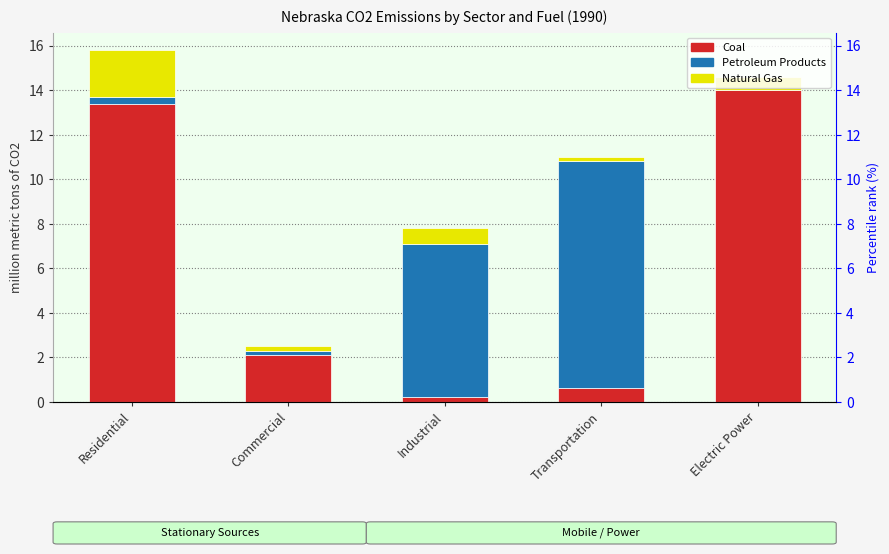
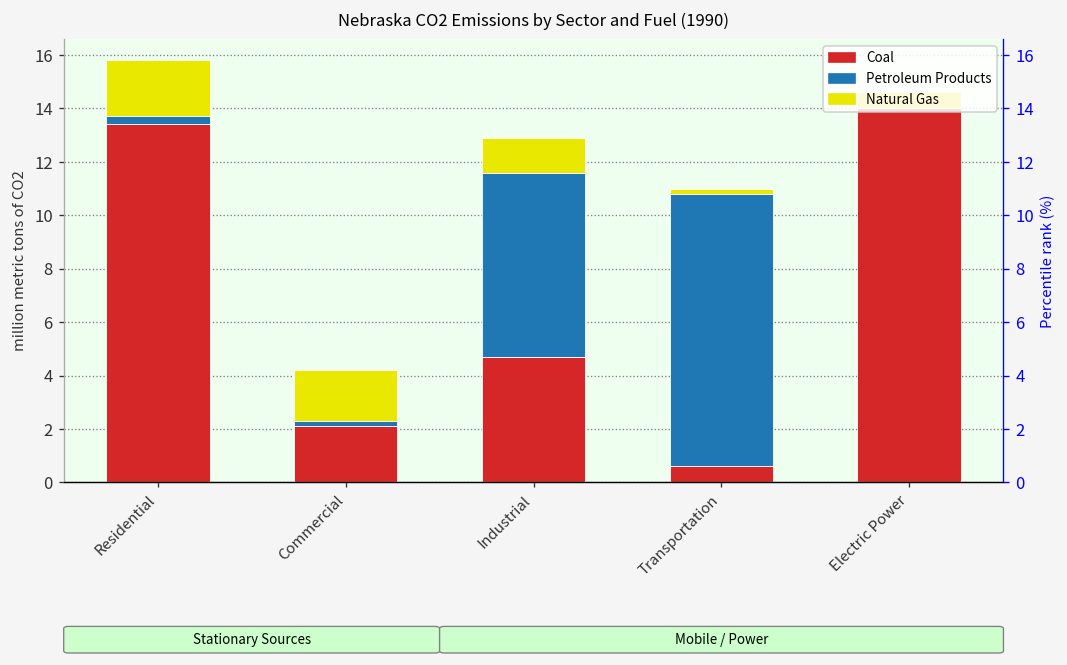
Natural Gas, Commercial: 0.2 -> 1.9
Coal, Industrial: 0.2 -> 4.7
Natural Gas, Industrial: 0.7 -> 1.3
